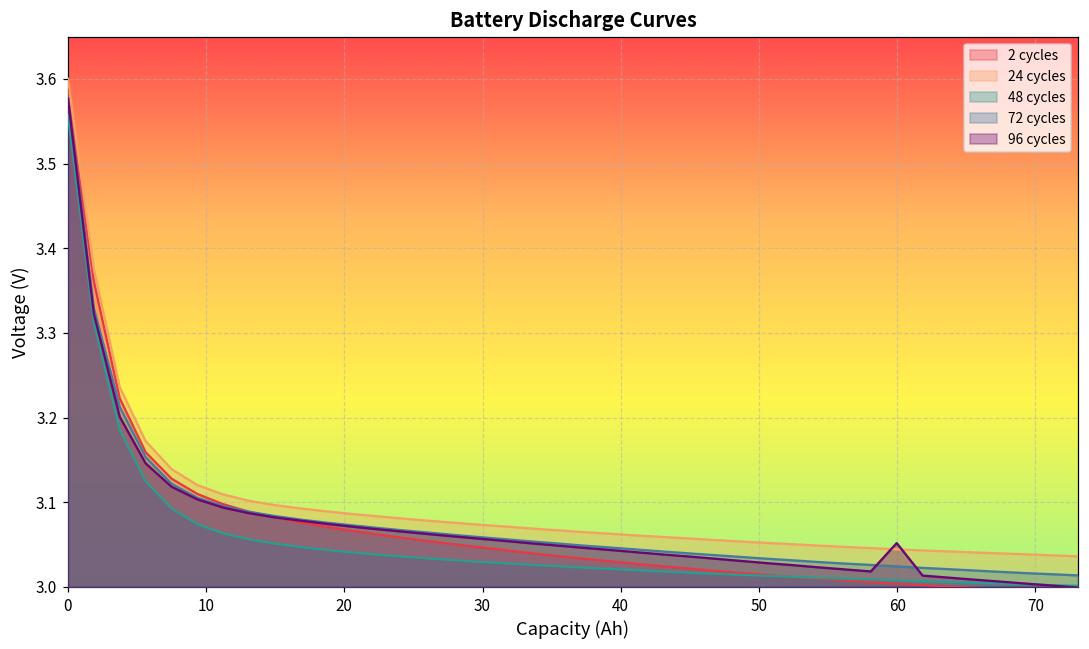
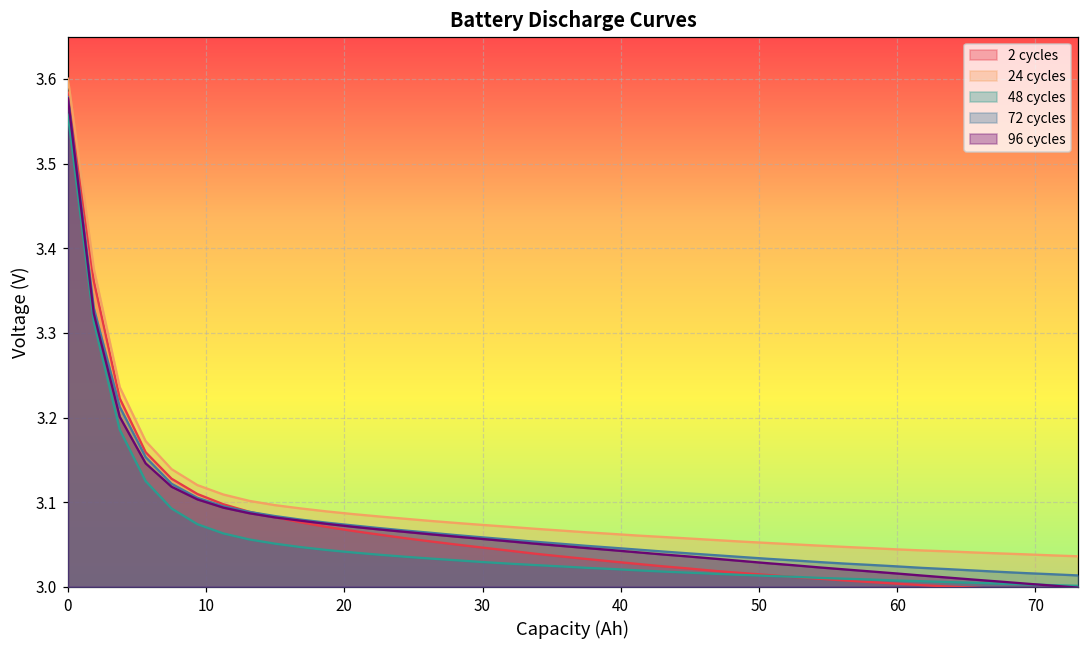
96 cycles, 60: 3.05 -> 3.02
